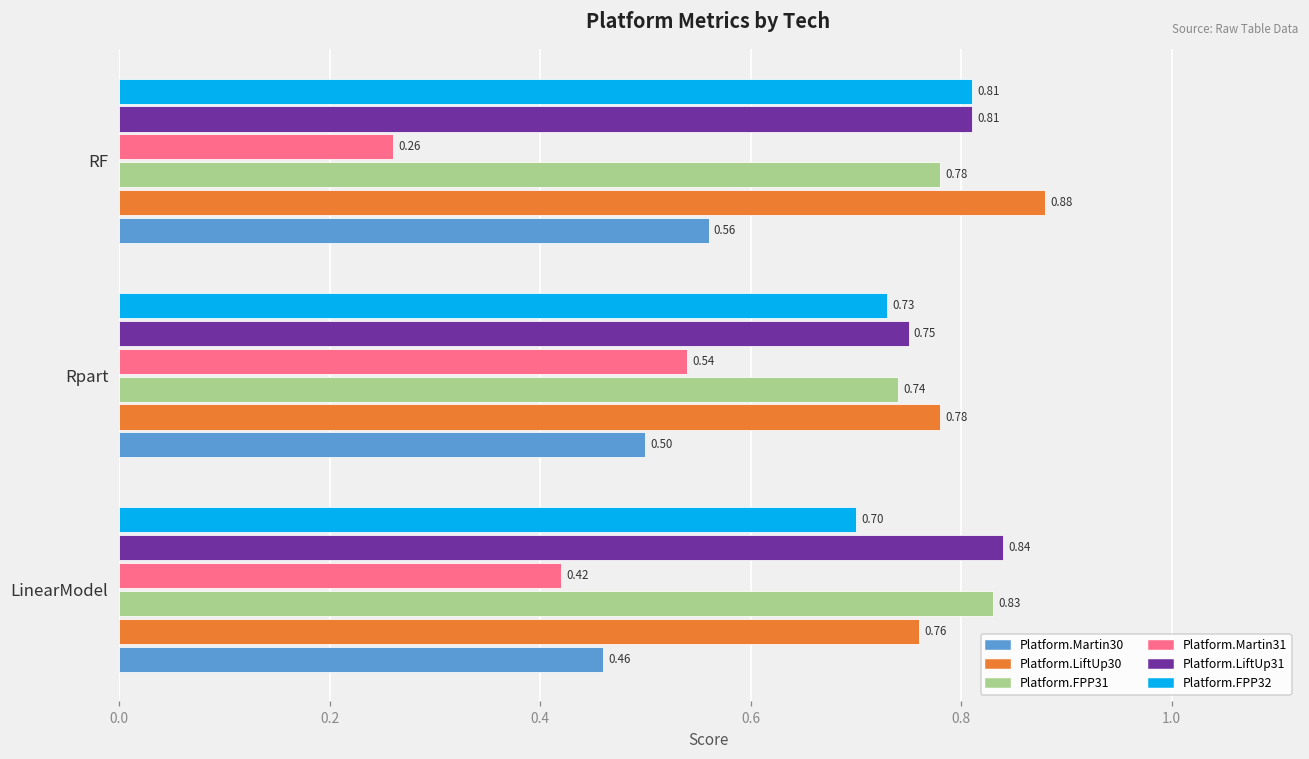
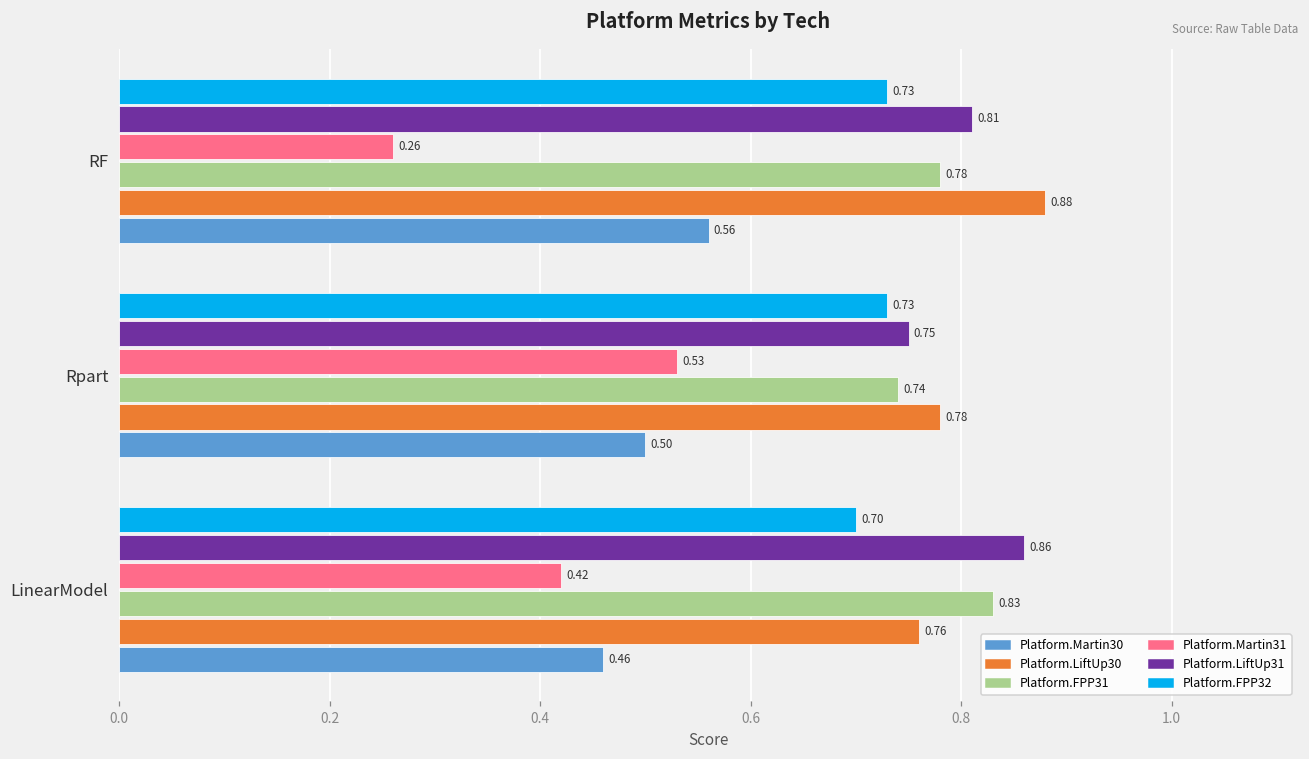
Platform.FPP32, RF: 0.81 -> 0.73
Platform.Martin31, Rpart: 0.54 -> 0.53
Platform.LiftUp31, LinearModel: 0.84 -> 0.86
